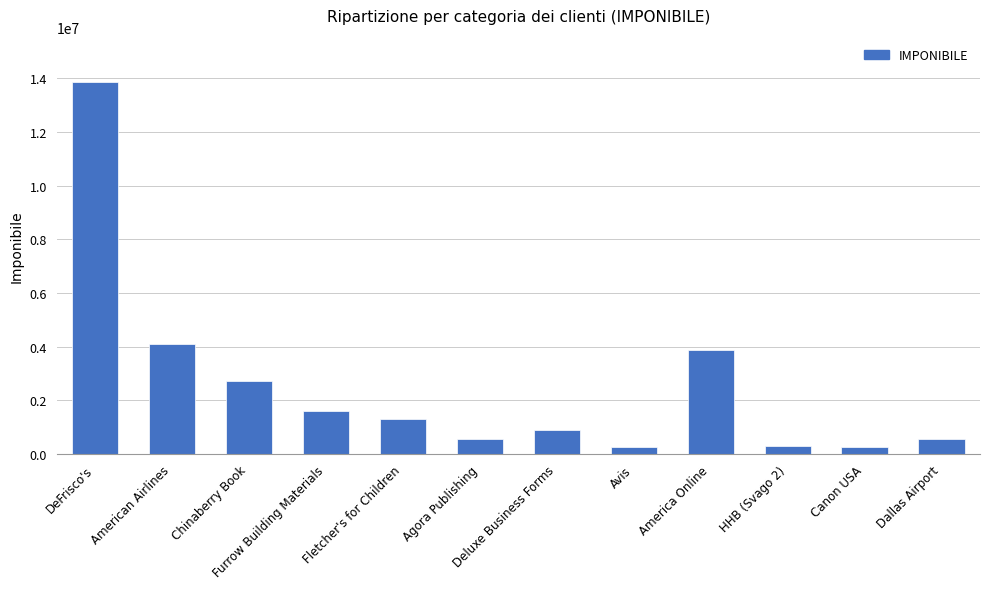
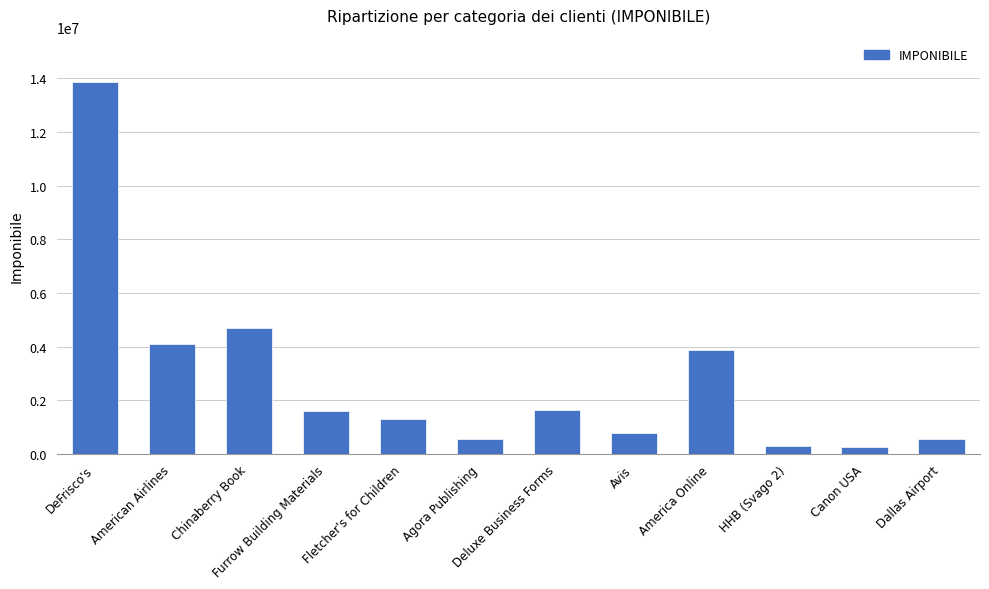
Chinaberry Book: 2700000 -> 4700000
Deluxe Business Forms: 900000 -> 1600000
Avis: 300000 -> 800000
